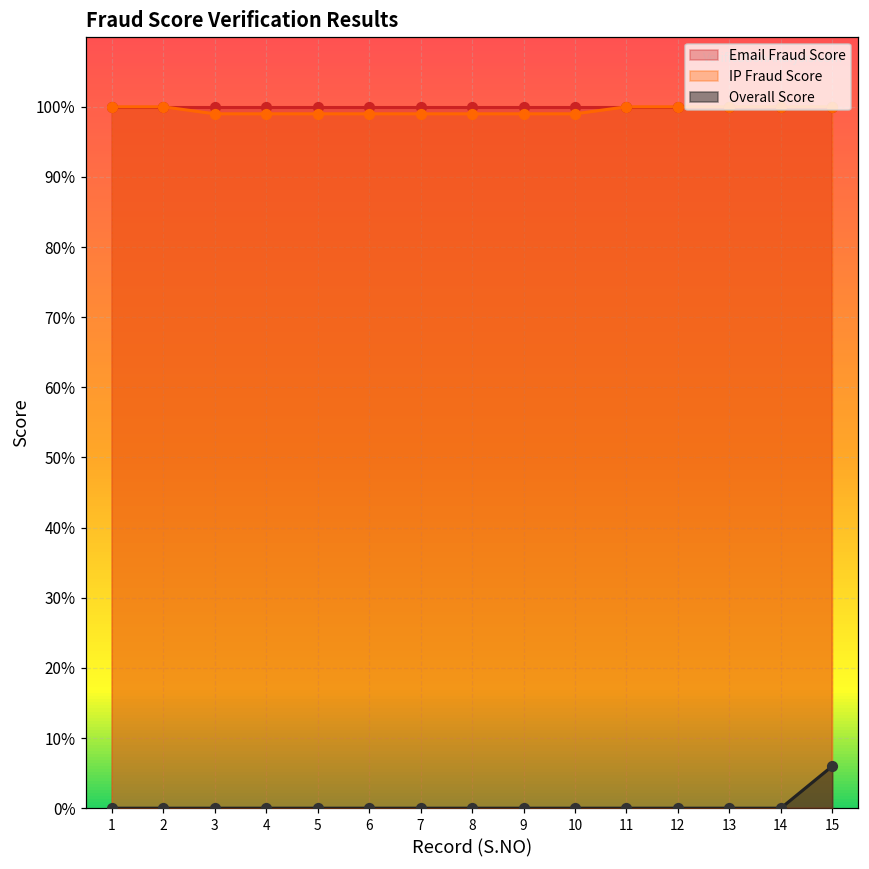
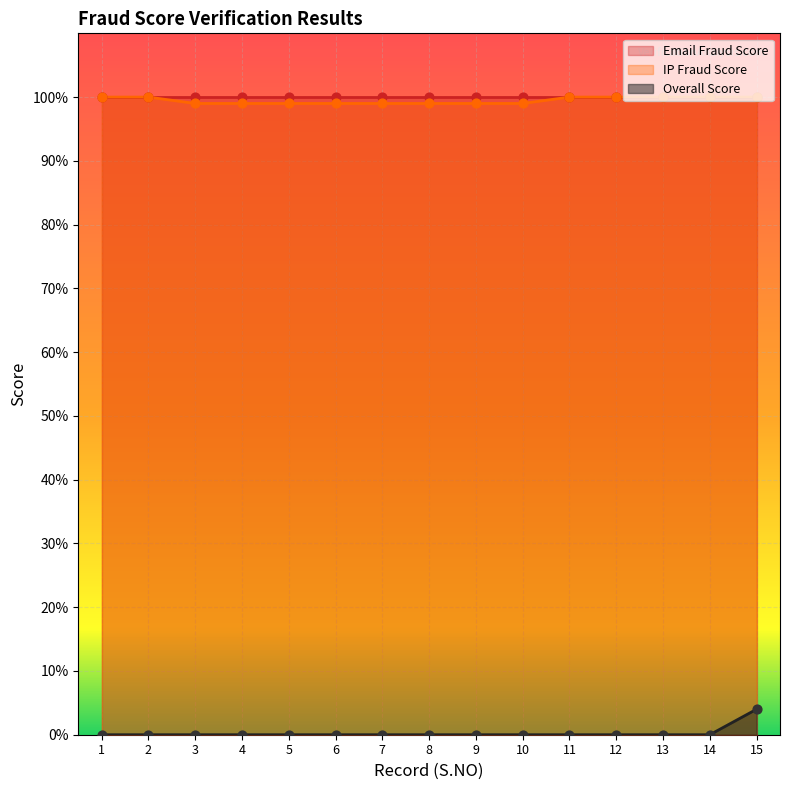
Overall Score, 15: 6% -> 4%
